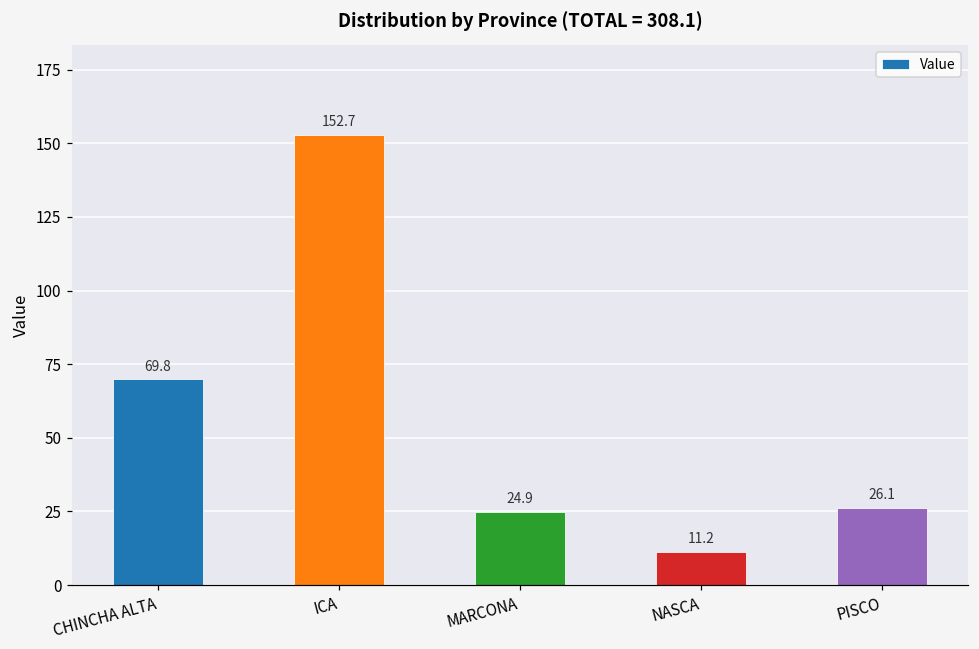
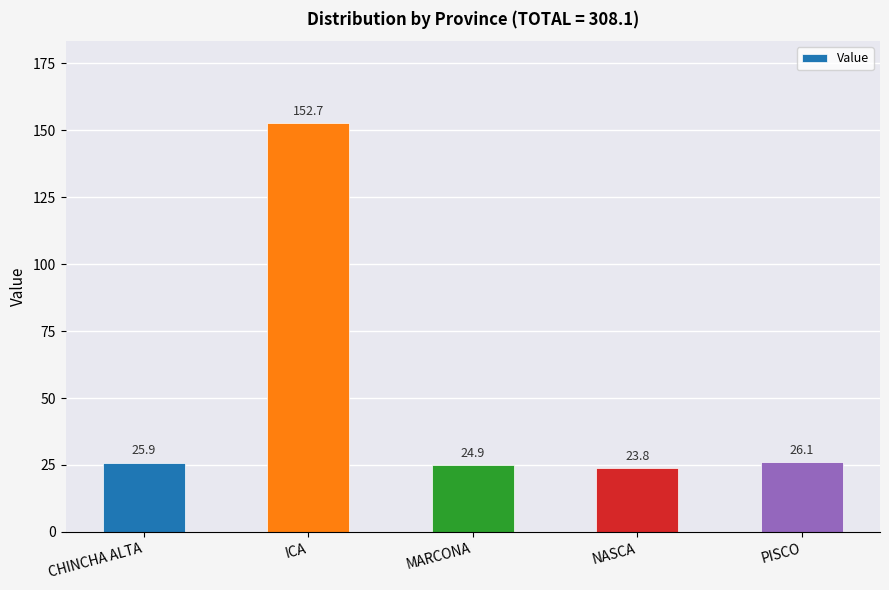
CHINCHA ALTA: 69.8 -> 25.9
NASCA: 11.2 -> 23.8
